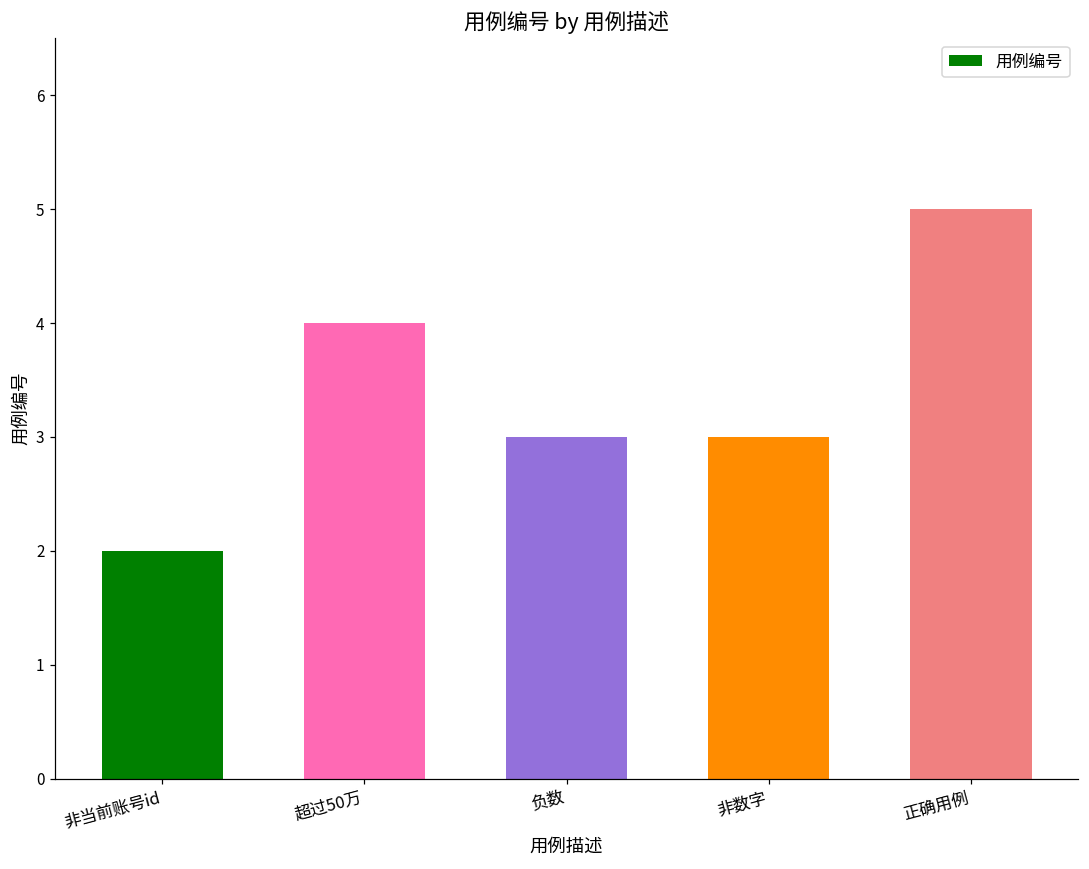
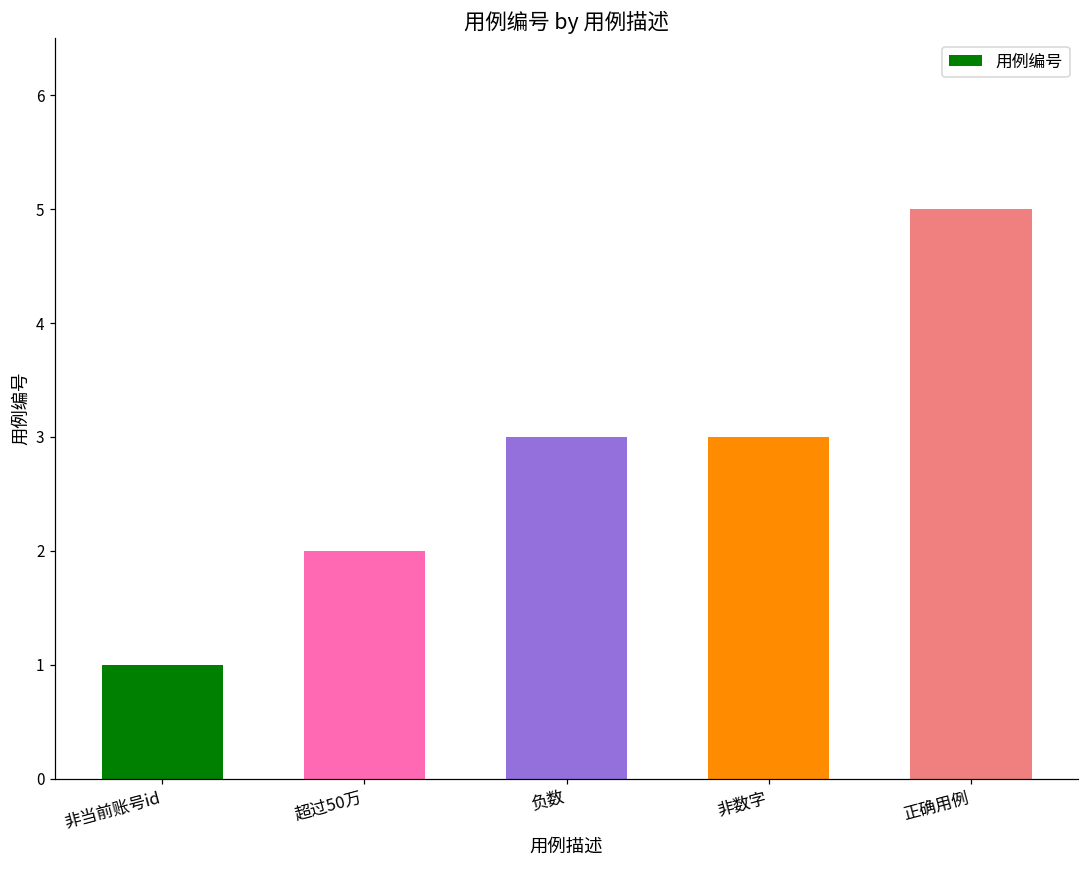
非当前账号id: 2 -> 1
超过50万: 4 -> 2
